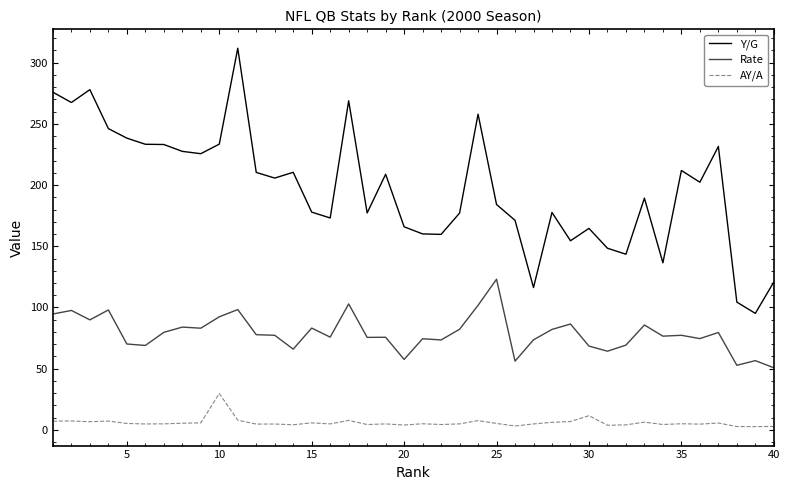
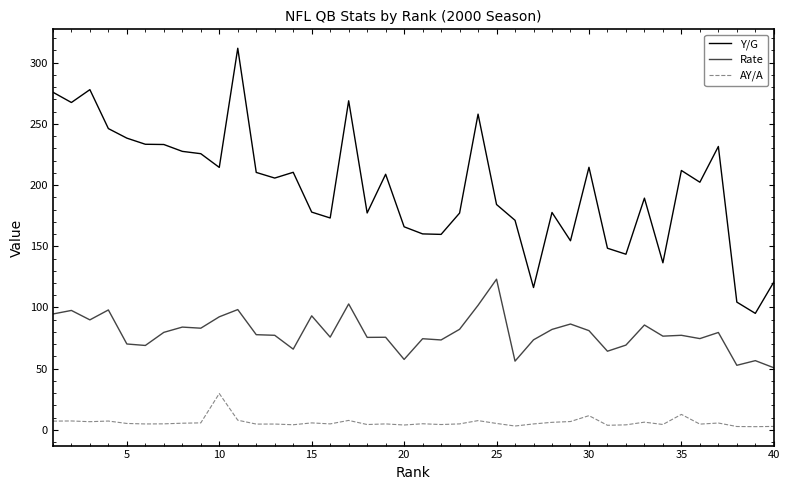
Y/G, 10: 233 -> 214
Rate, 15: 83 -> 93
Y/G, 30: 165 -> 215
Rate, 30: 69 -> 81
AY/A, 35: 5 -> 13
